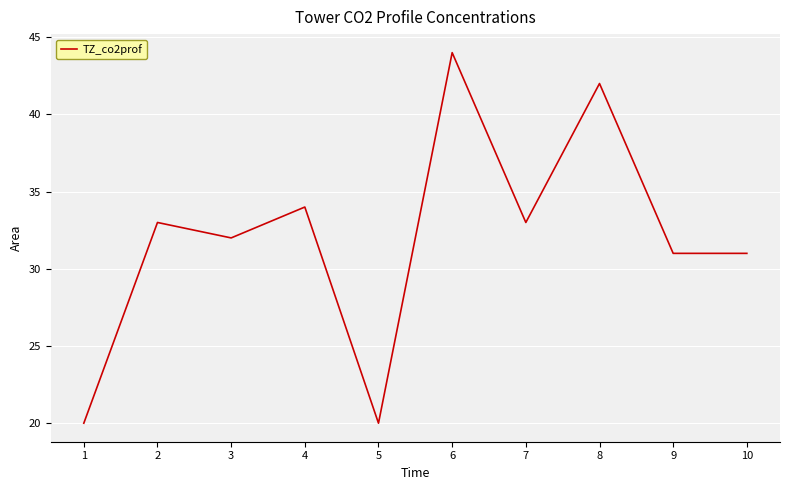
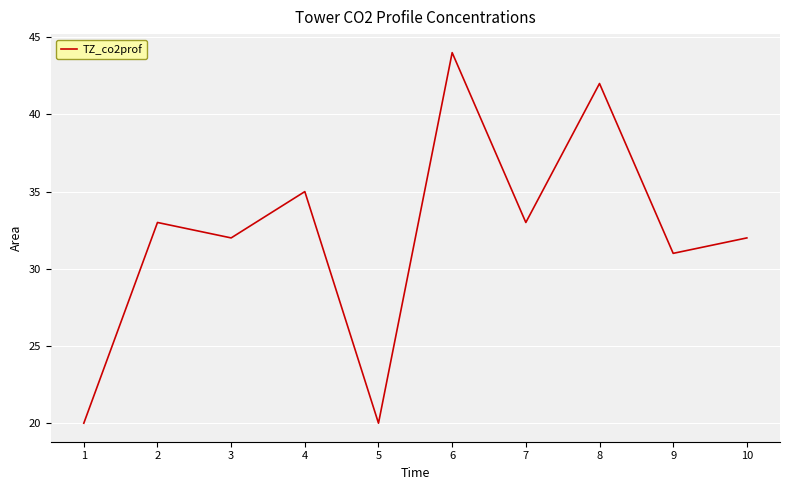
4: 34 -> 35
10: 31 -> 32
